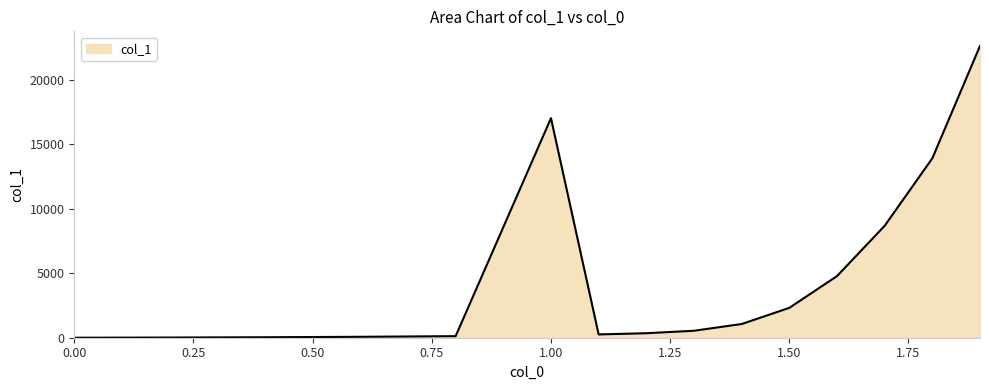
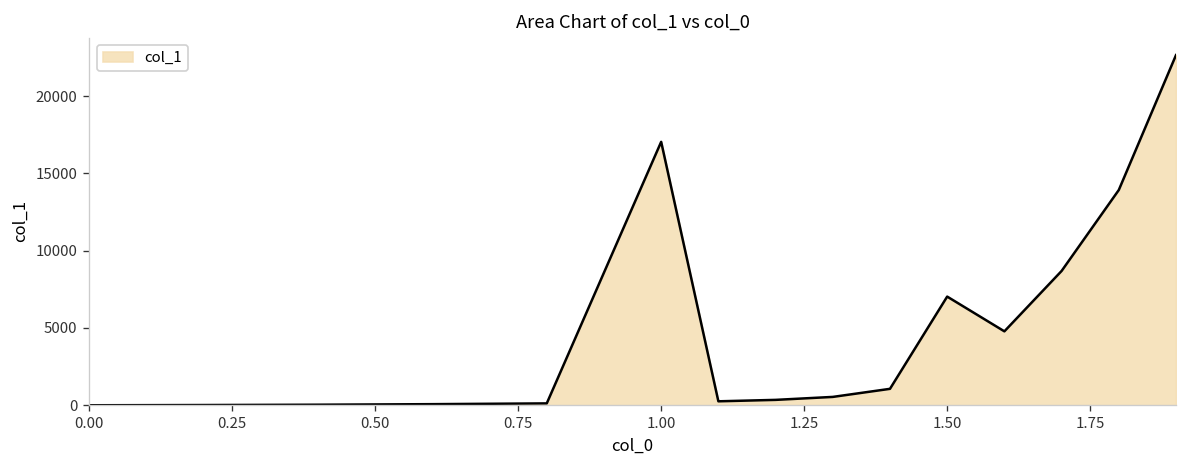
1.50: 2300 -> 7000
